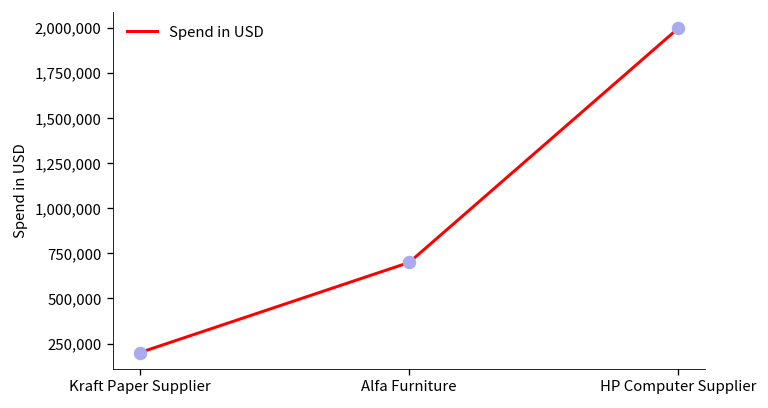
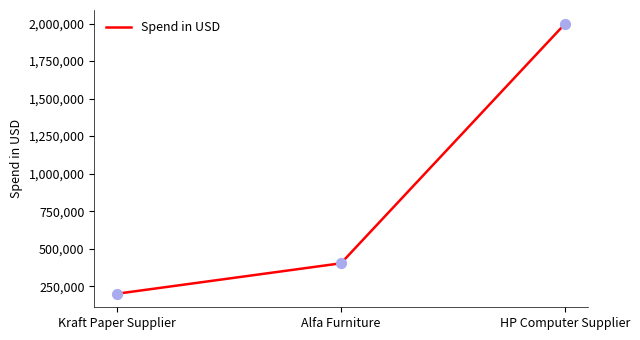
Alfa Furniture: 700,000 -> 400,000
